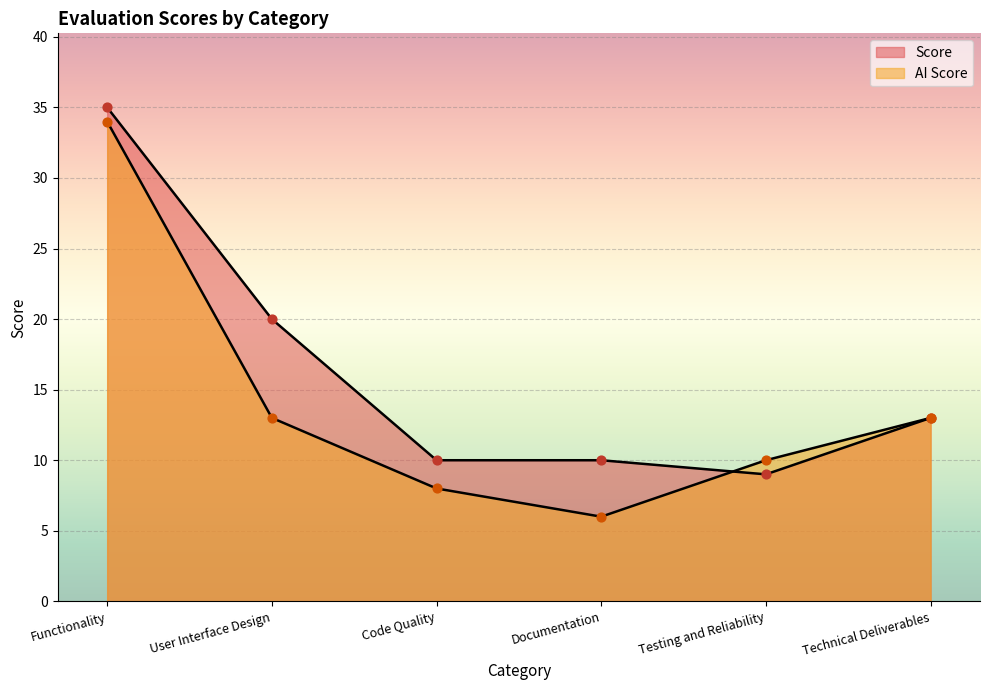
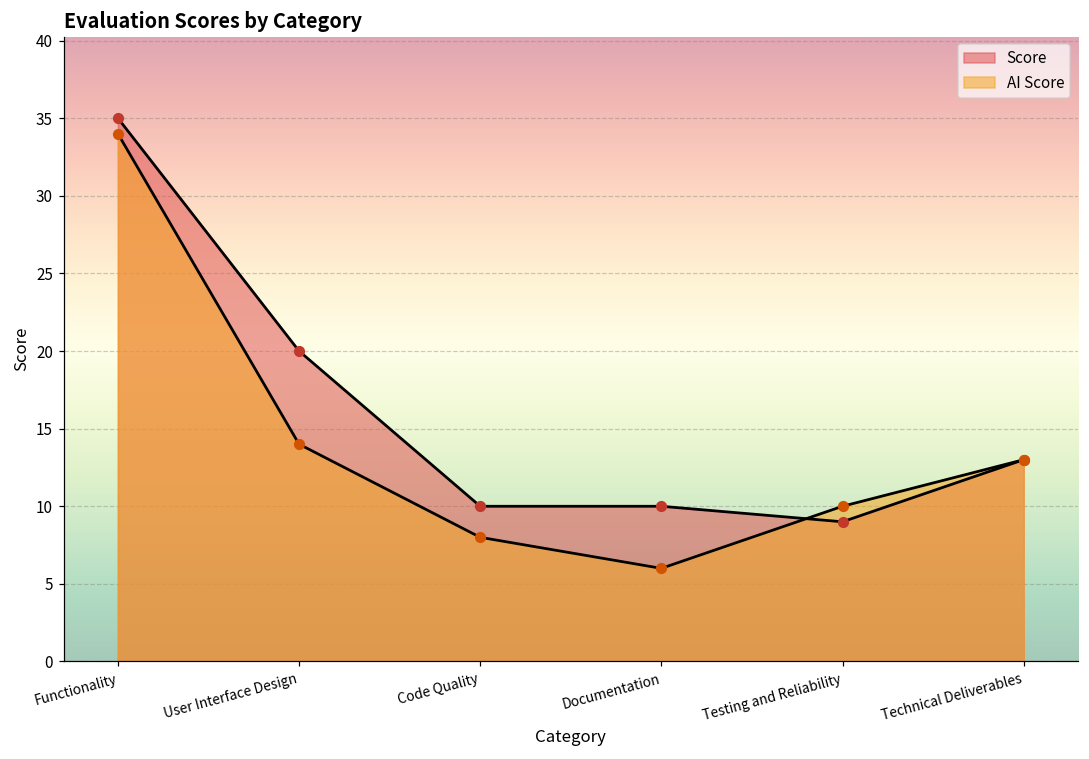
AI Score, User Interface Design: 13 -> 14
